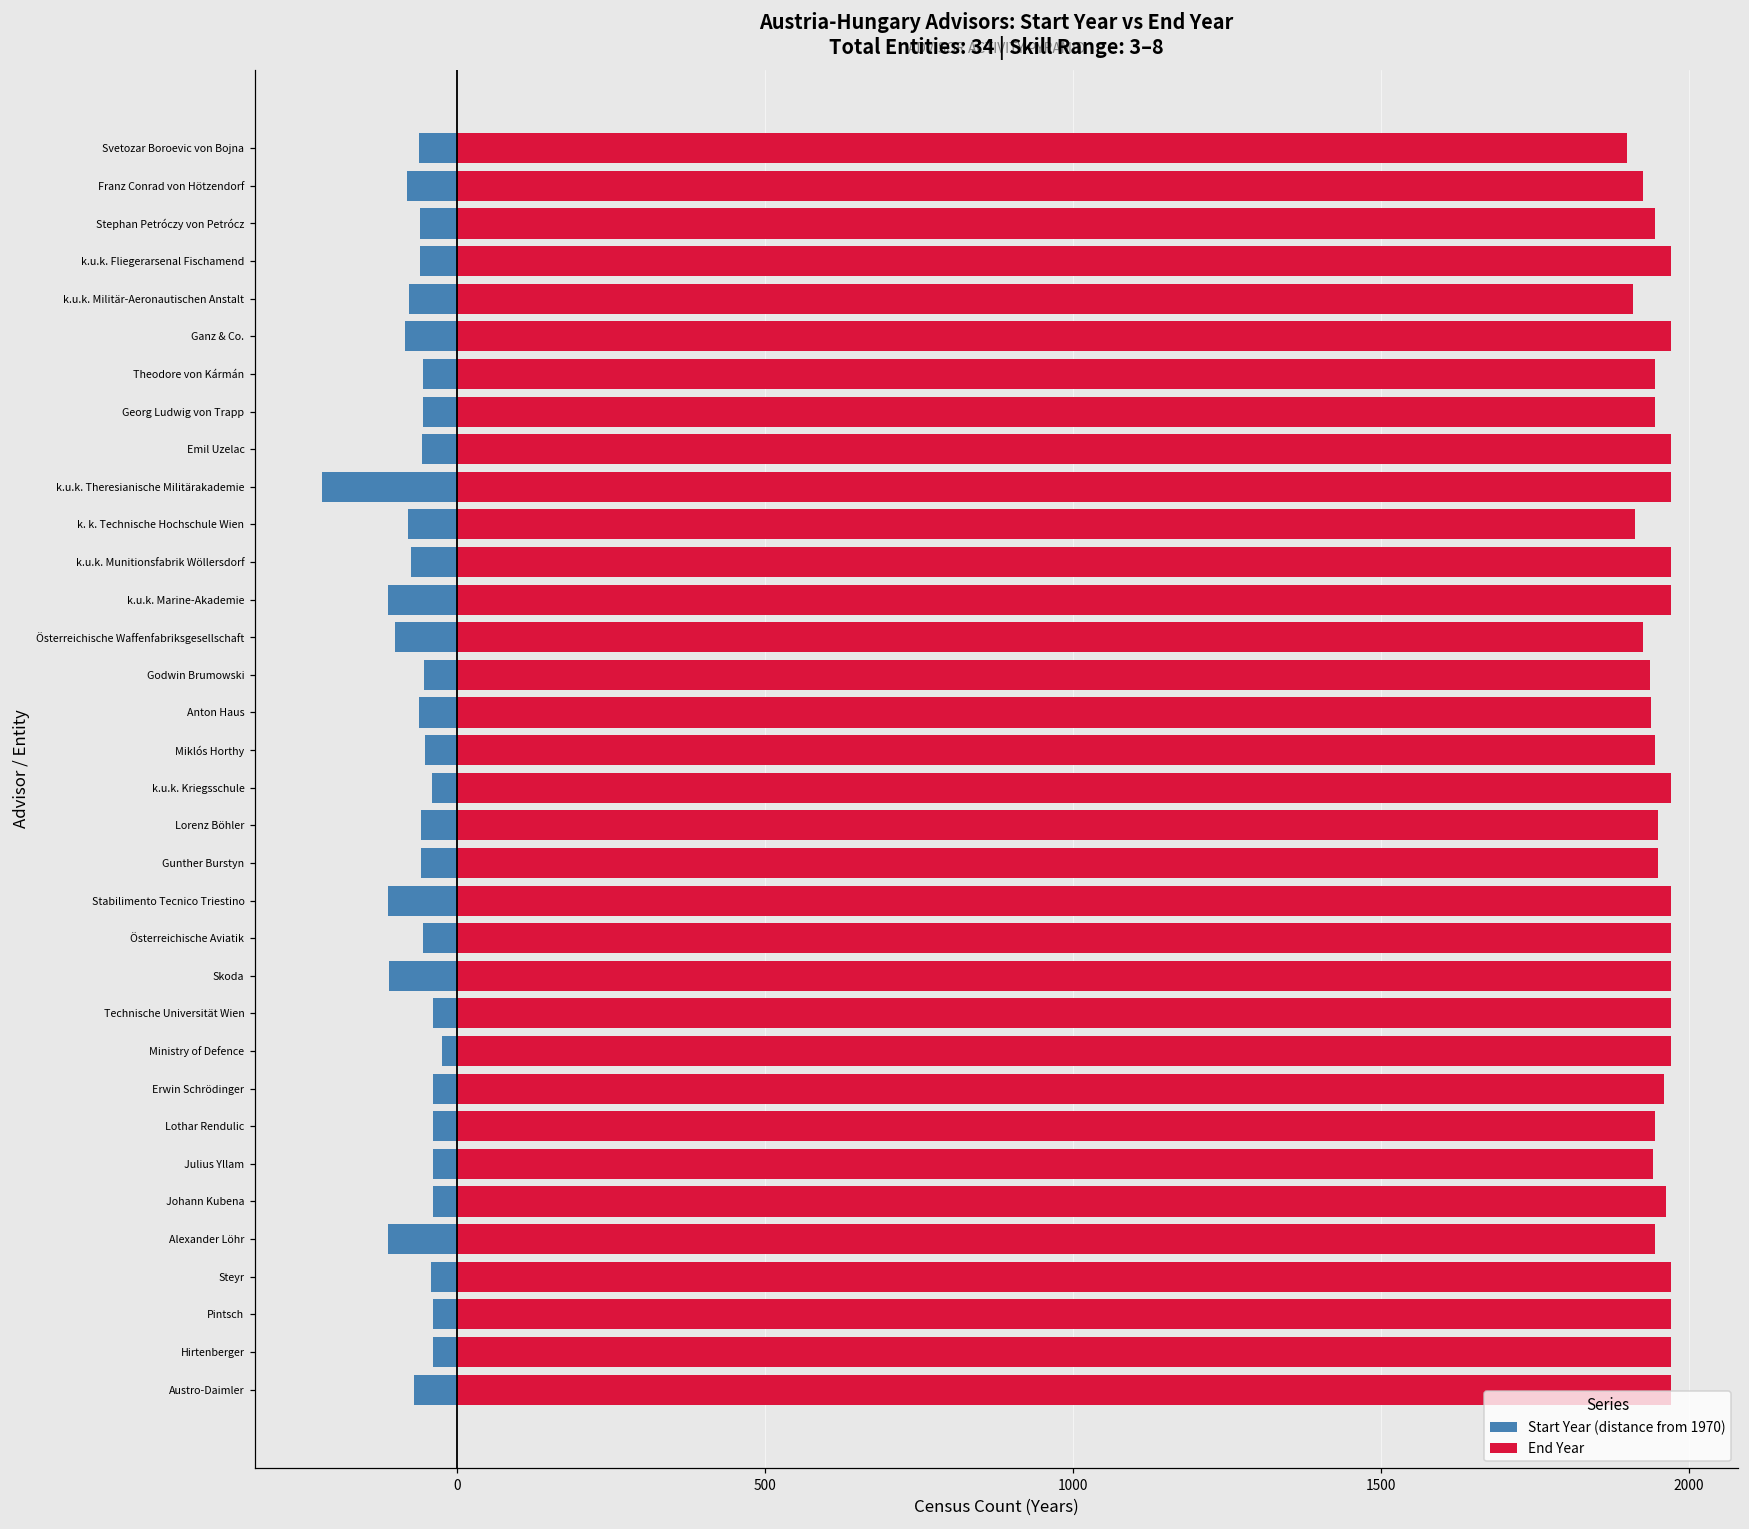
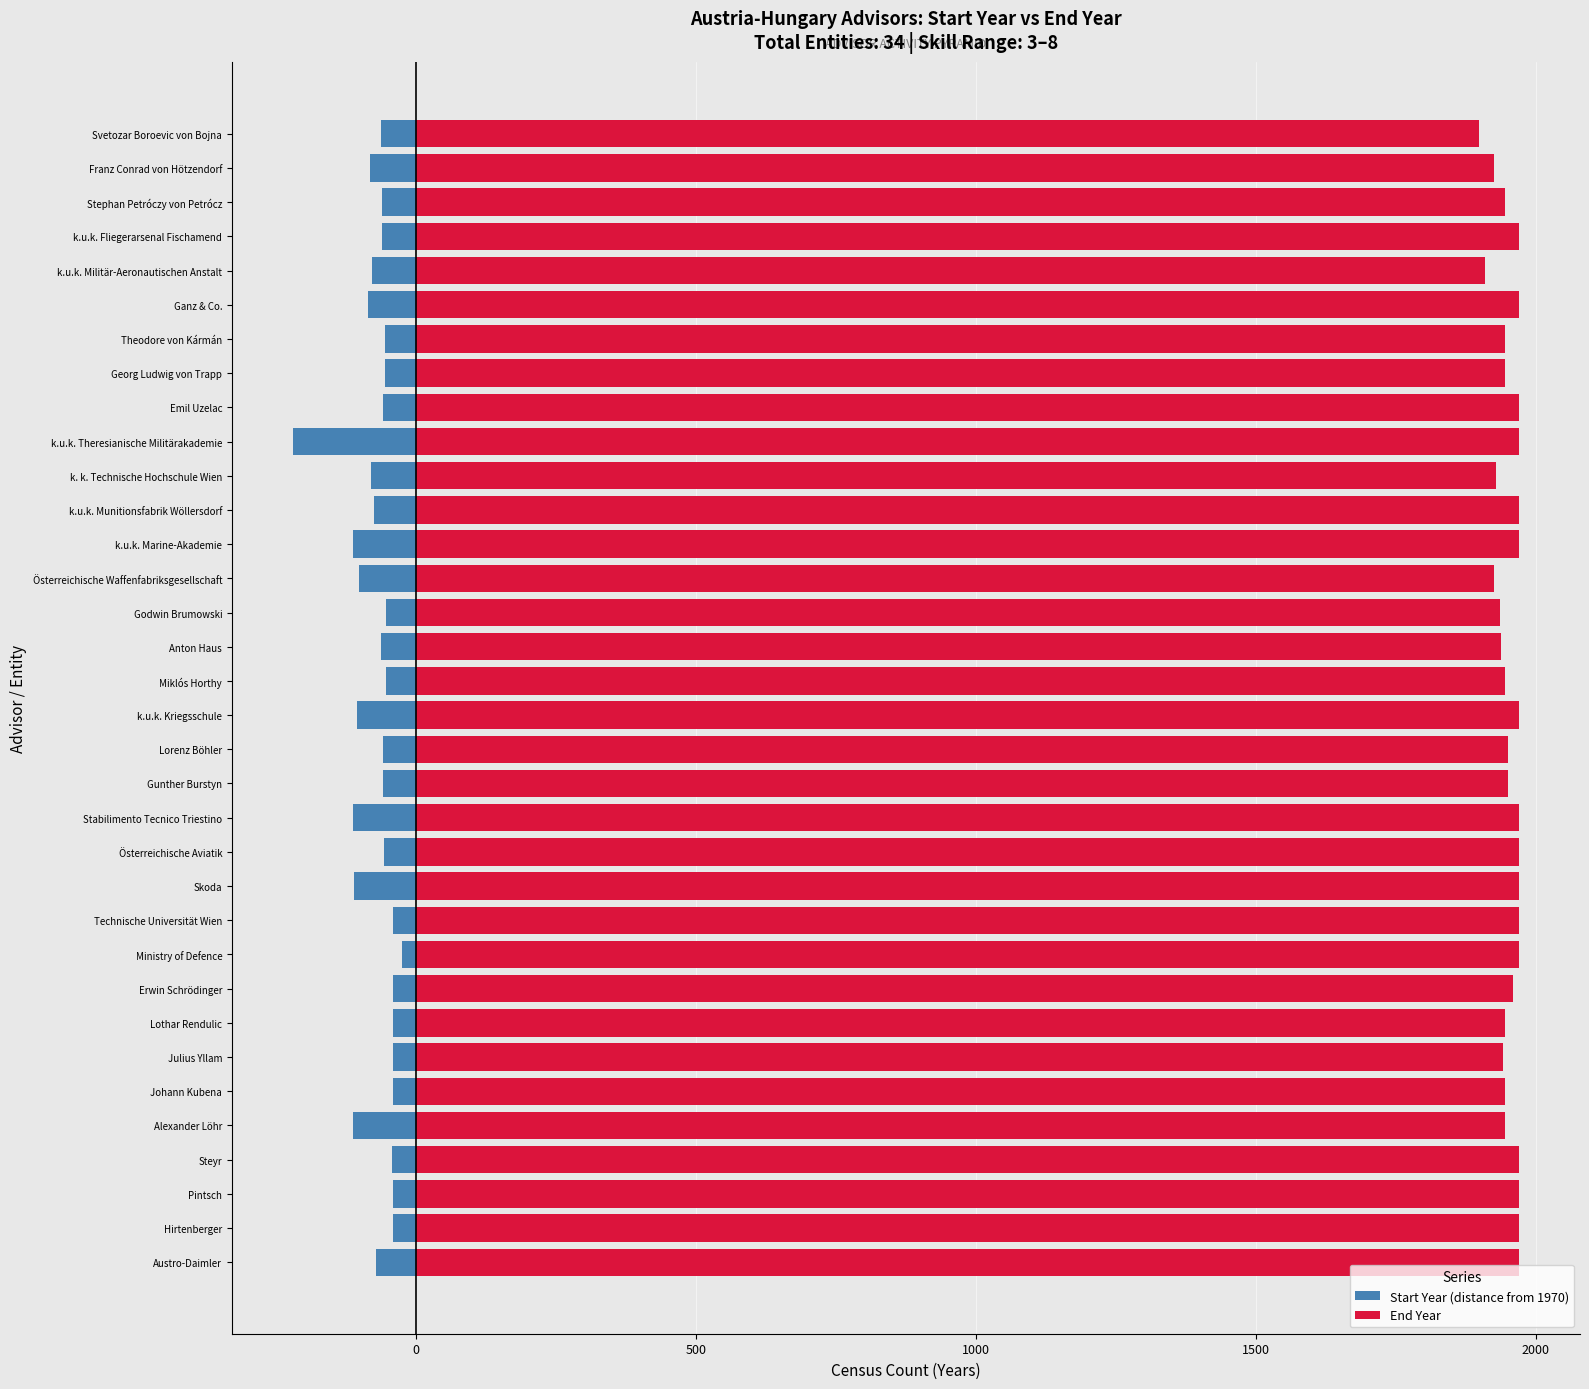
End Year, k. k. Technische Hochschule Wien: 1910 -> 1930
Start Year (distance from 1970), k.u.k. Kriegsschule: -40 -> -110
End Year, Johann Kubena: 1960 -> 1950
